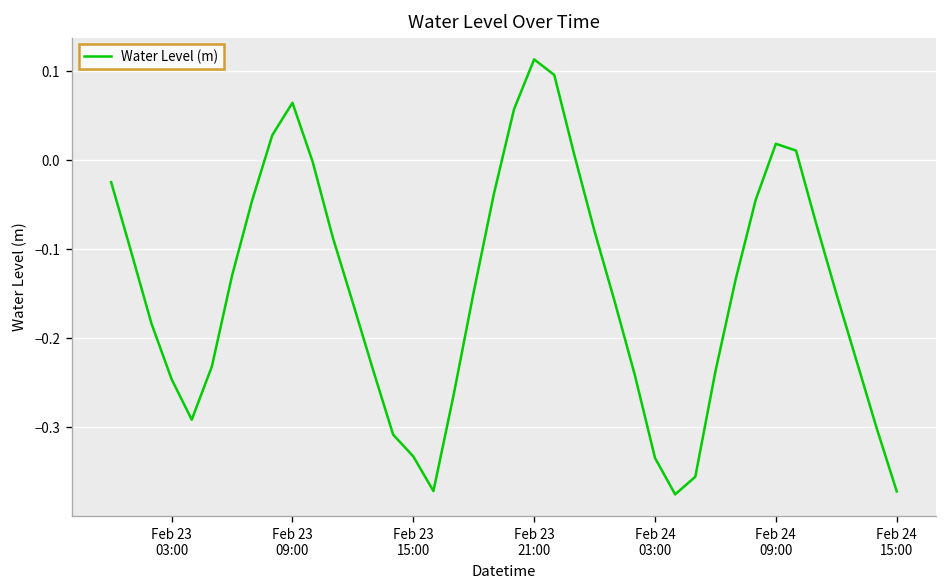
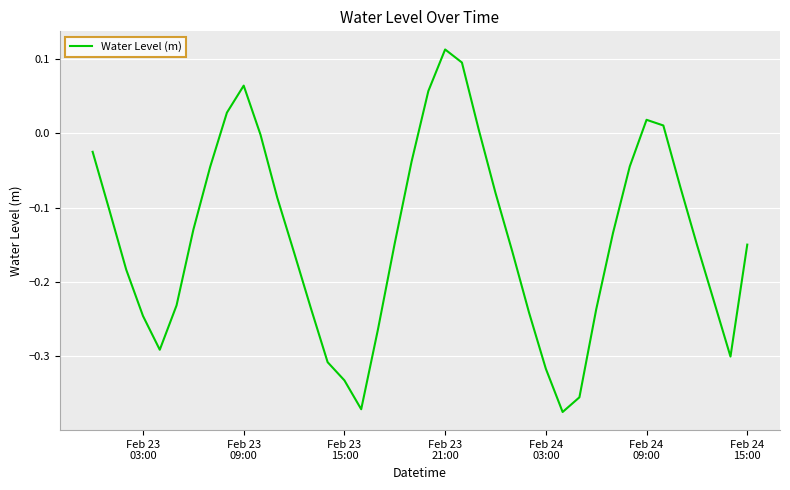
Feb 24 03:00: -0.33 -> -0.32
Feb 24 15:00: -0.37 -> -0.15
